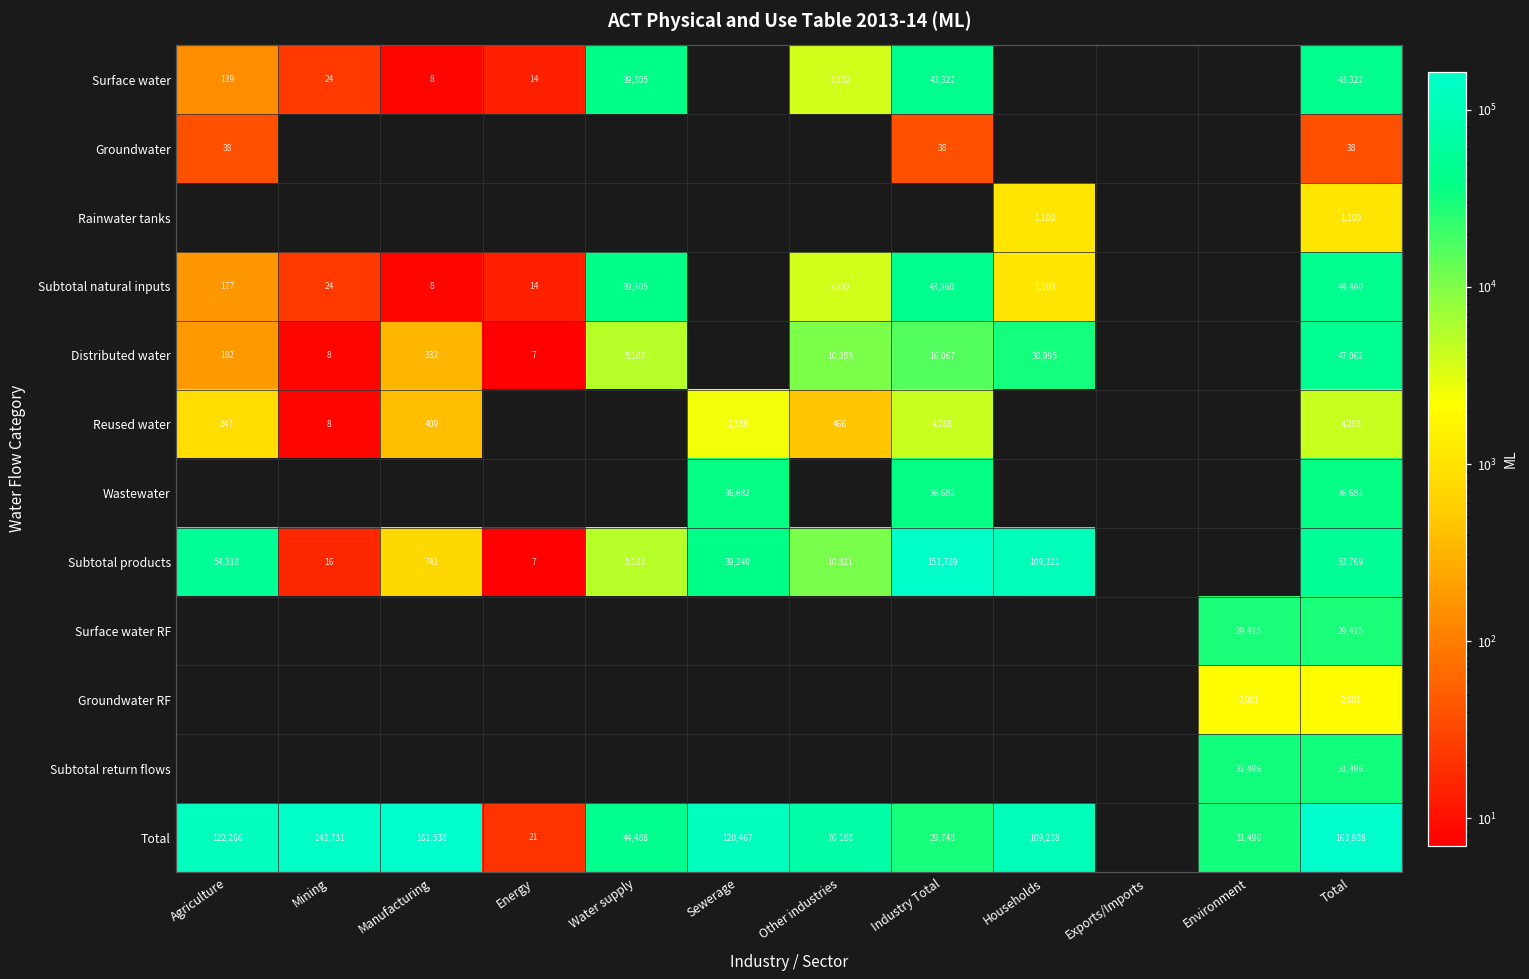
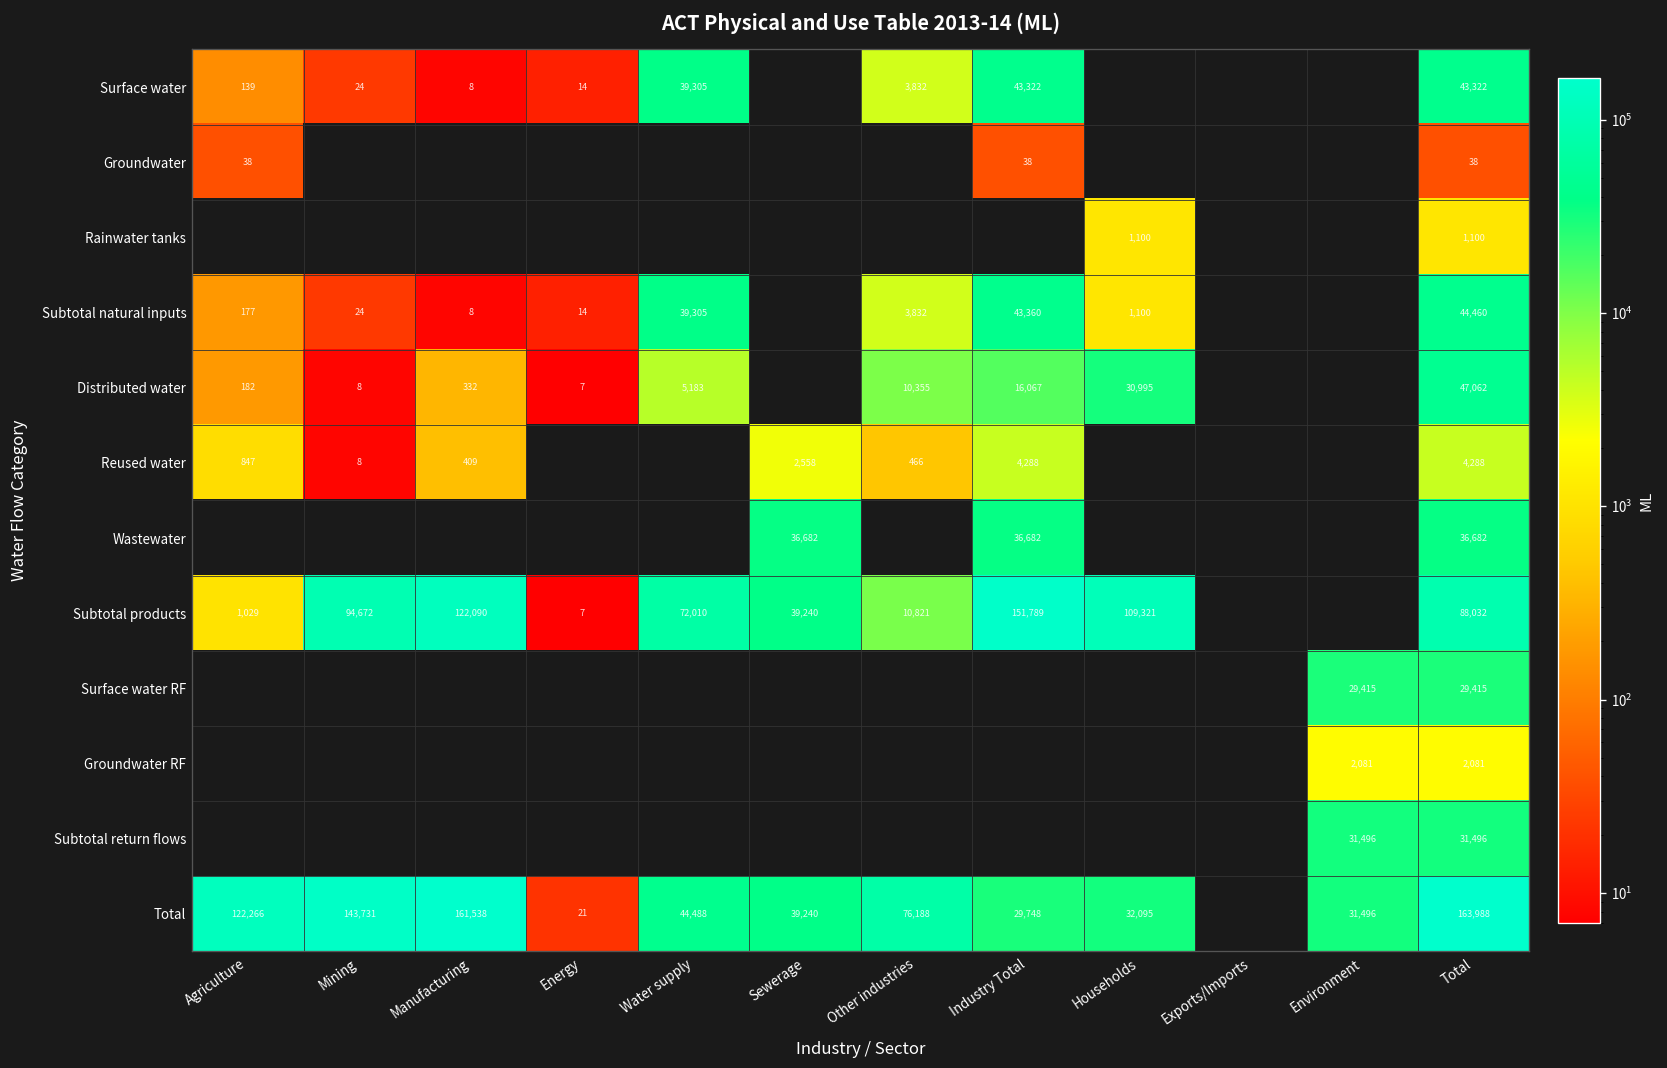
Subtotal products, Agriculture: 54,318 -> 1,029
Subtotal products, Mining: 16 -> 94,672
Subtotal products, Manufacturing: 741 -> 122,090
Subtotal products, Water supply: 5,183 -> 72,010
Subtotal products, Total: 53,769 -> 88,032
Total, Sewerage: 120,467 -> 39,240
Total, Households: 109,238 -> 32,095
